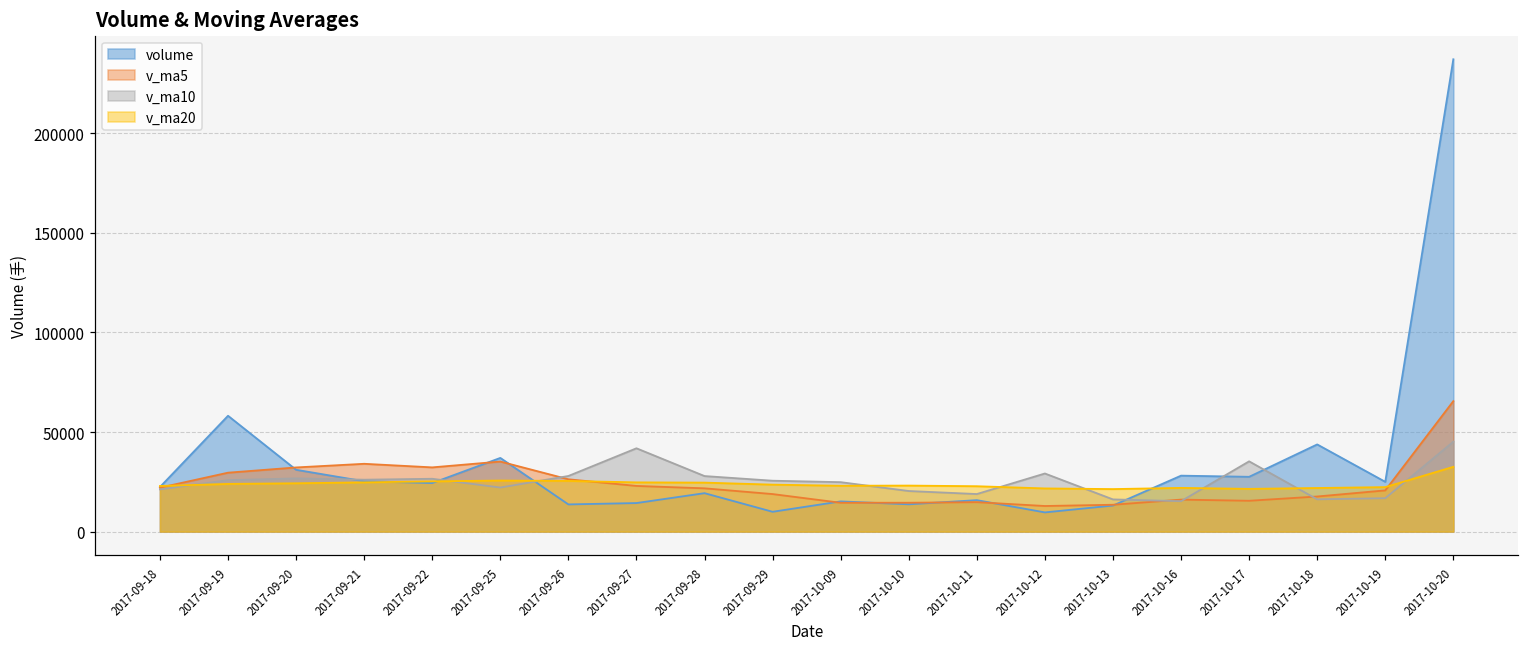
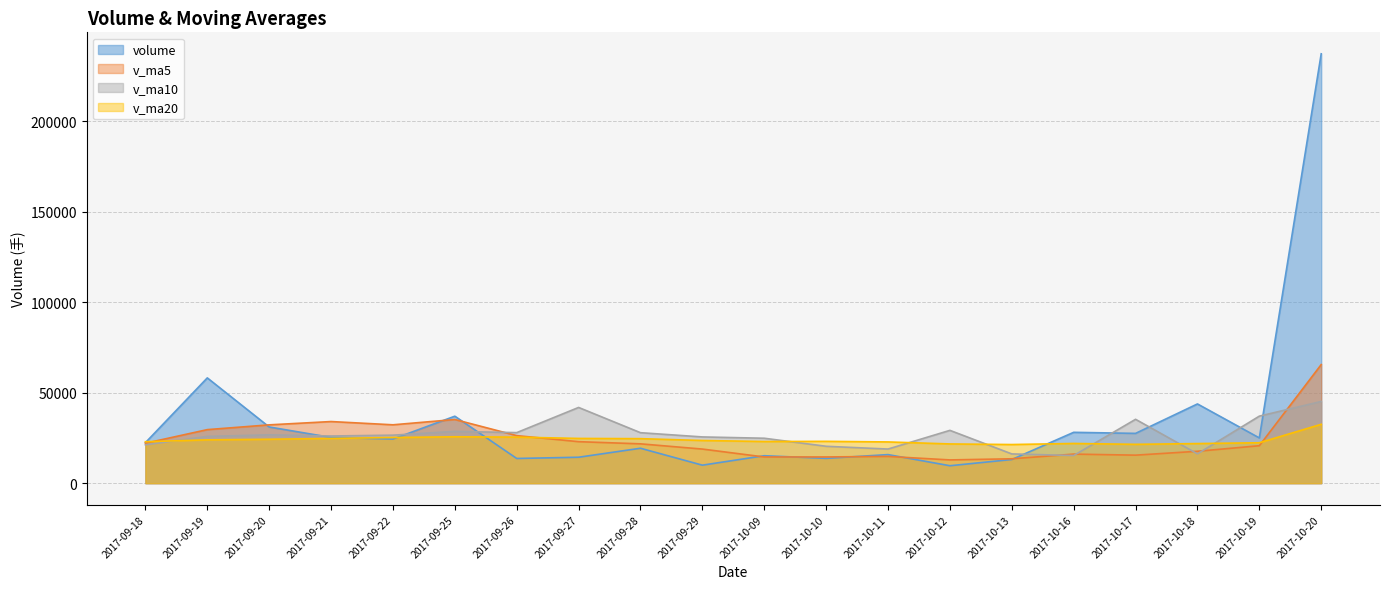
v_ma10, 2017-09-25: 22000 -> 29000
v_ma10, 2017-10-19: 17000 -> 37000
